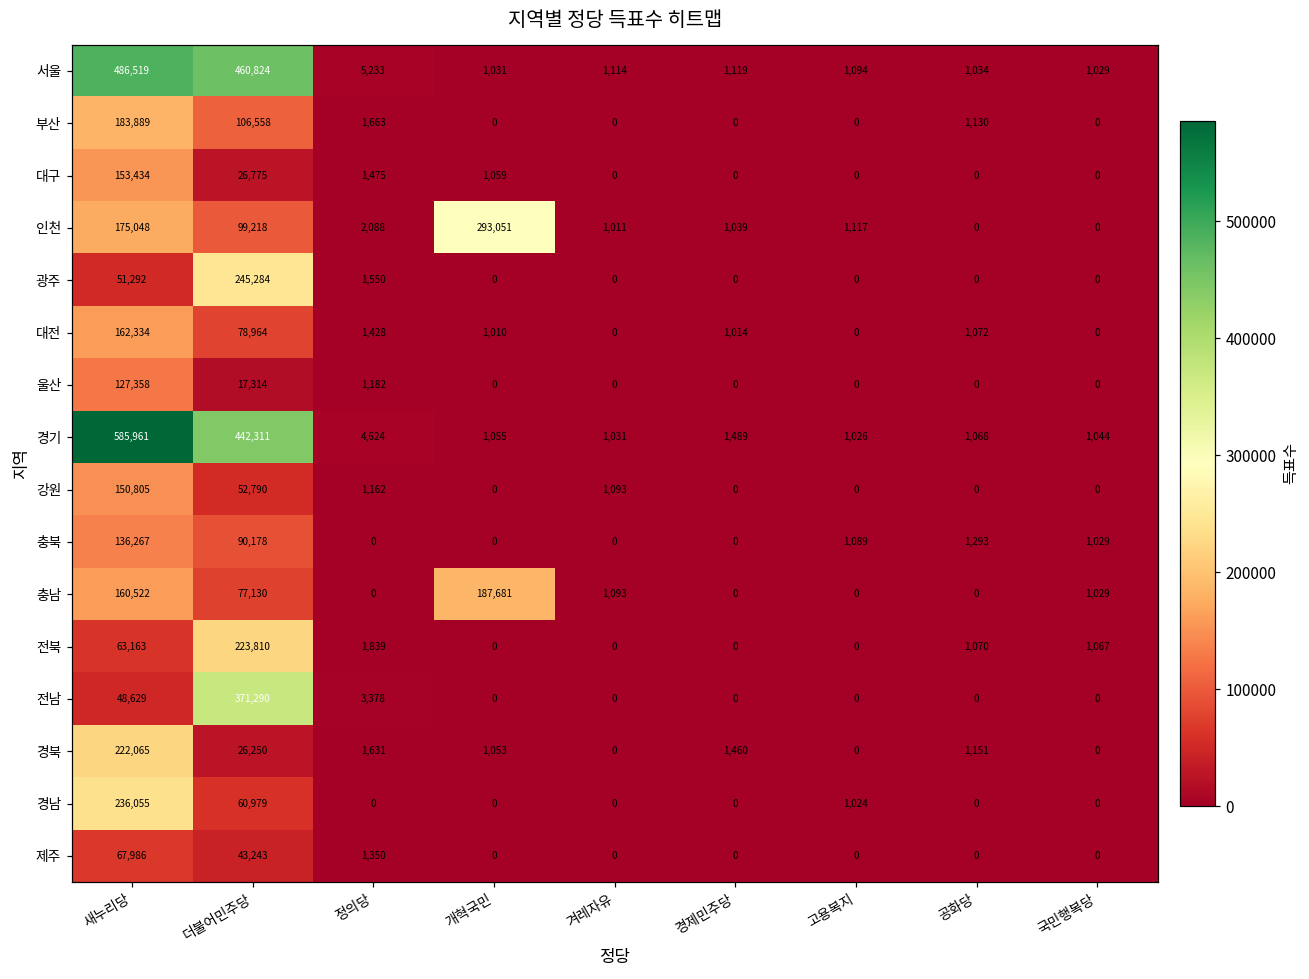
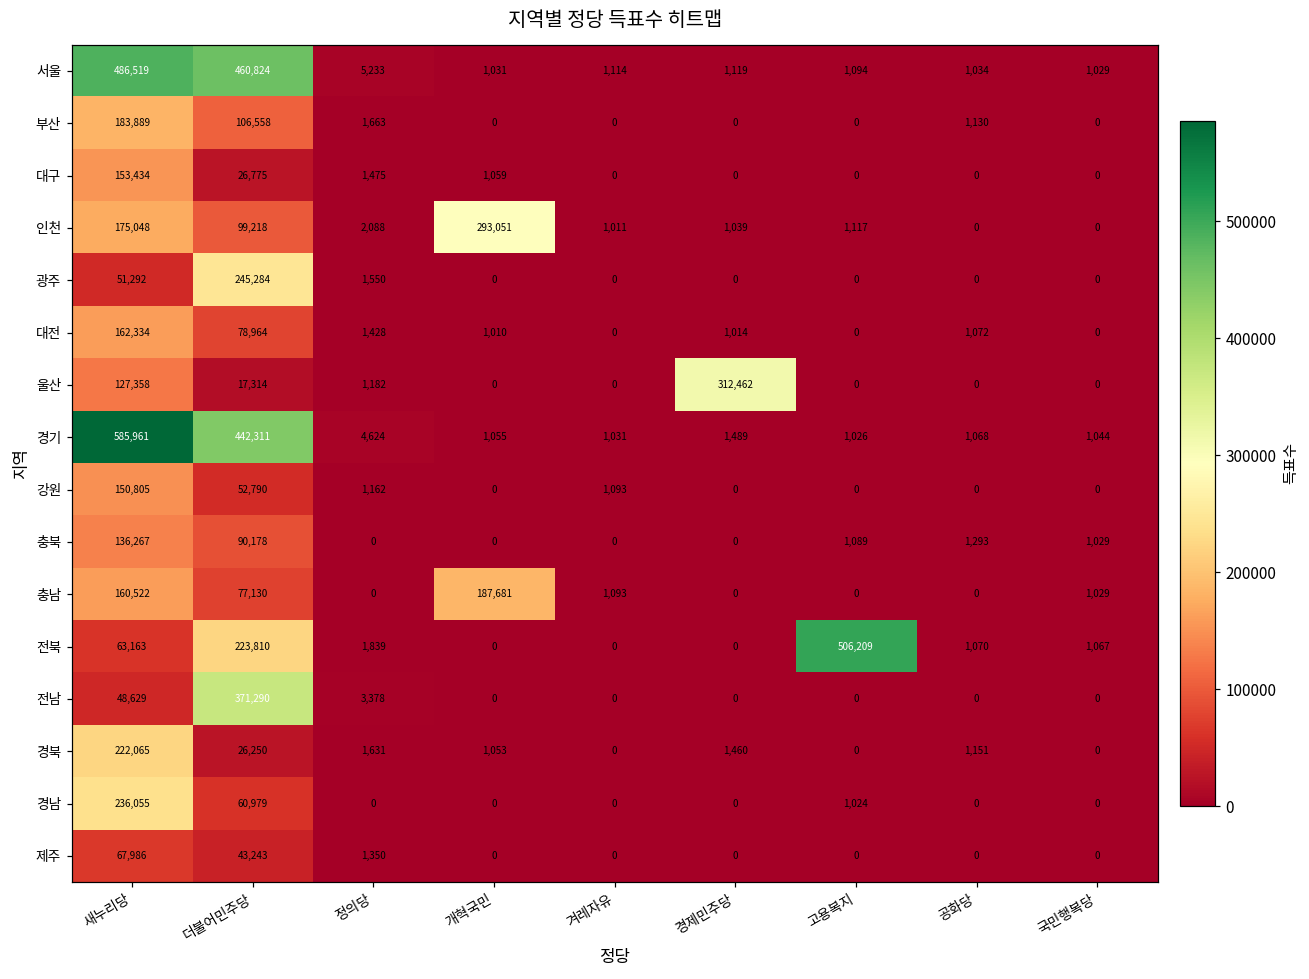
울산, 경제민주당: 0 -> 312,462
전북, 고용복지: 0 -> 506,209
